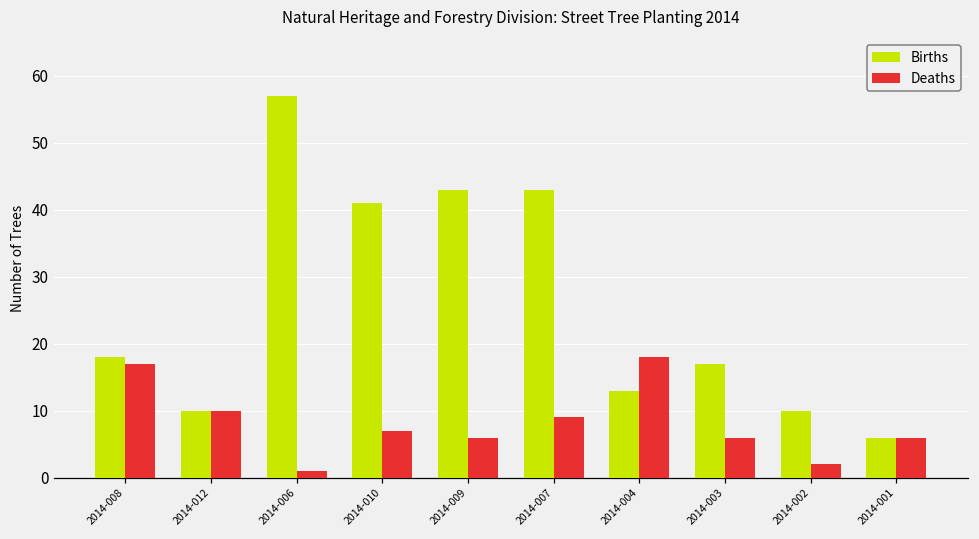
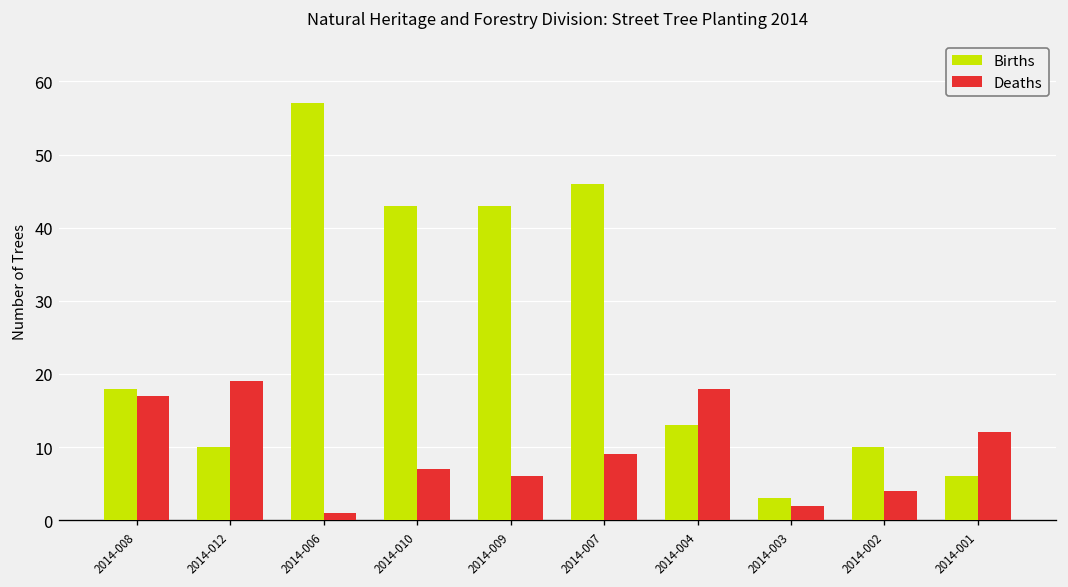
Deaths, 2014-012: 10 -> 19
Births, 2014-010: 41 -> 43
Births, 2014-007: 43 -> 46
Births, 2014-003: 17 -> 3
Deaths, 2014-003: 6 -> 2
Deaths, 2014-002: 2 -> 4
Deaths, 2014-001: 6 -> 12
